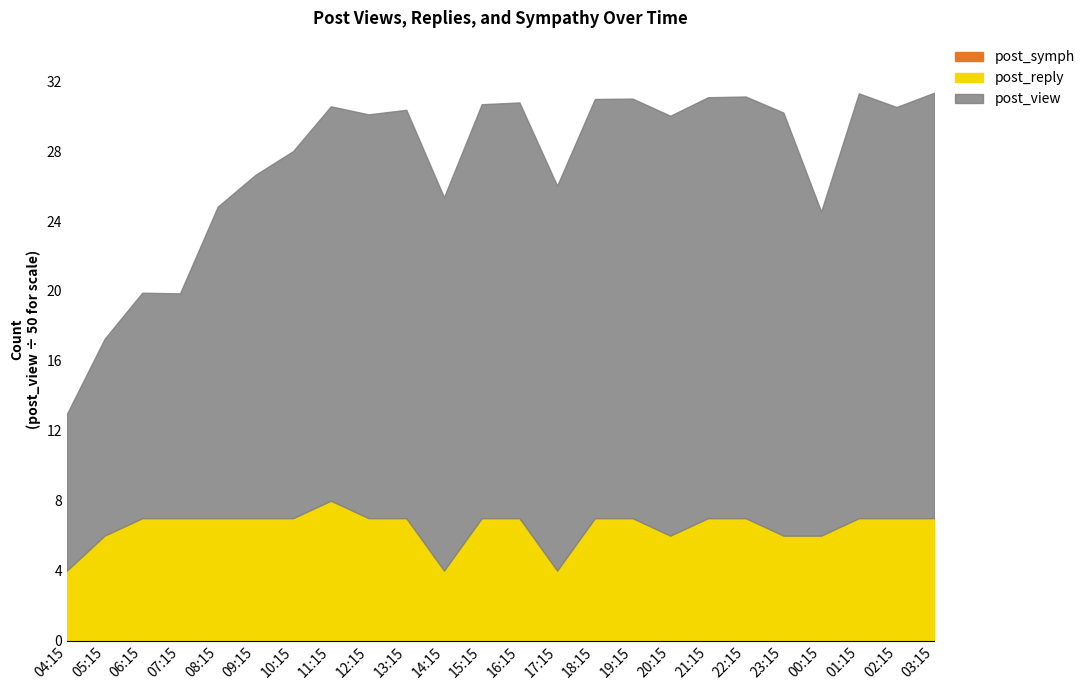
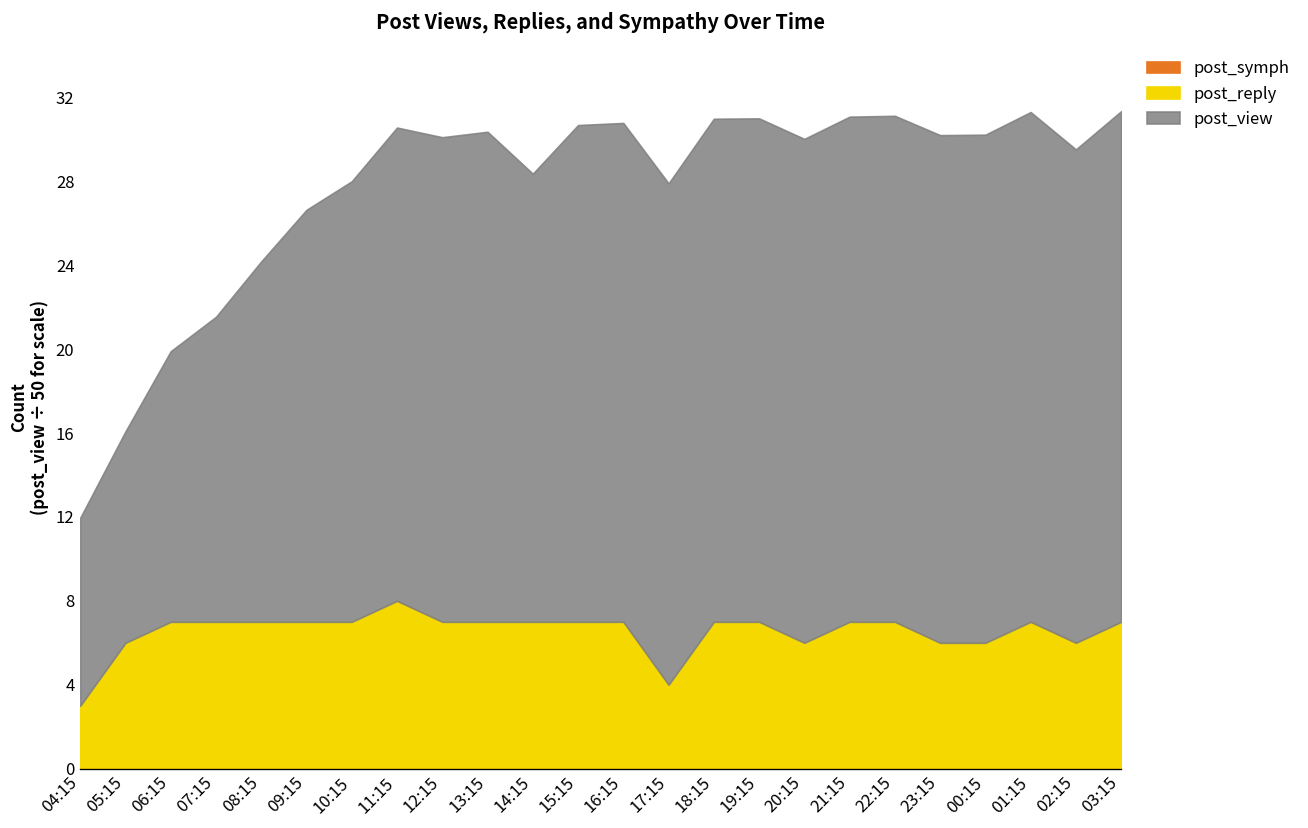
post_reply, 04:15: 4 -> 3
post_view, 05:15: 11.3 -> 10.1
post_view, 07:15: 12.9 -> 14.5
post_view, 08:15: 17.8 -> 17.2
post_reply, 14:15: 4 -> 7
post_view, 17:15: 22.0 -> 23.9
post_view, 00:15: 18.5 -> 24.2
post_reply, 02:15: 7 -> 6
